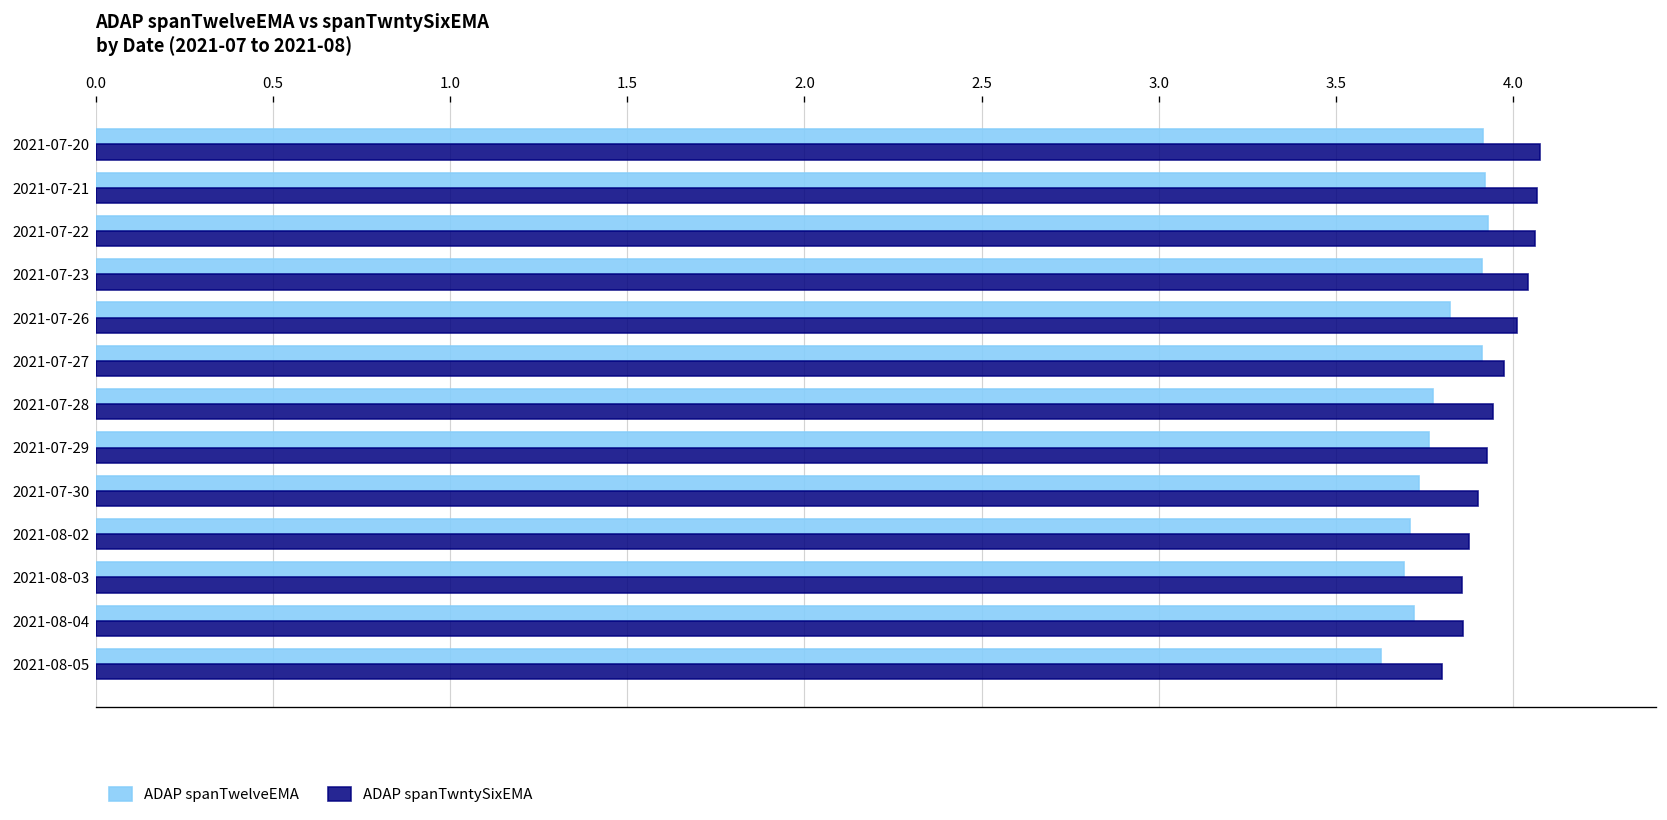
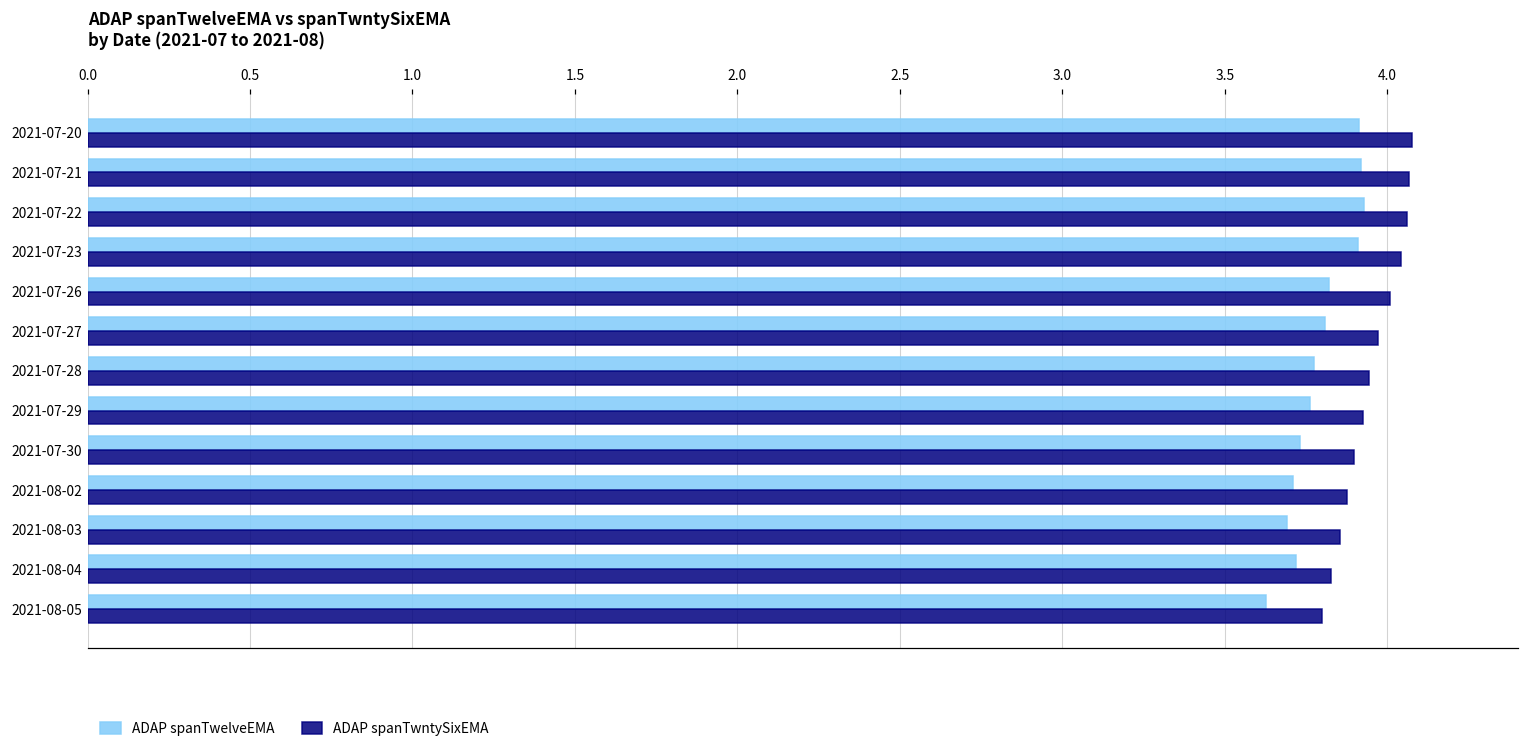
ADAP spanTwelveEMA, 2021-07-27: 3.91 -> 3.81
ADAP spanTwntySixEMA, 2021-08-04: 3.86 -> 3.83
